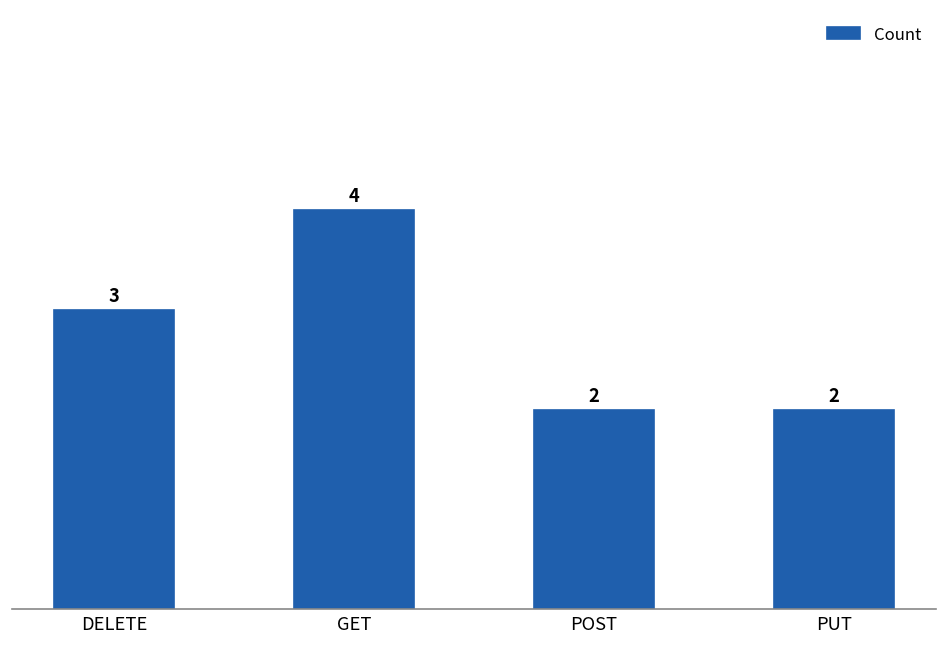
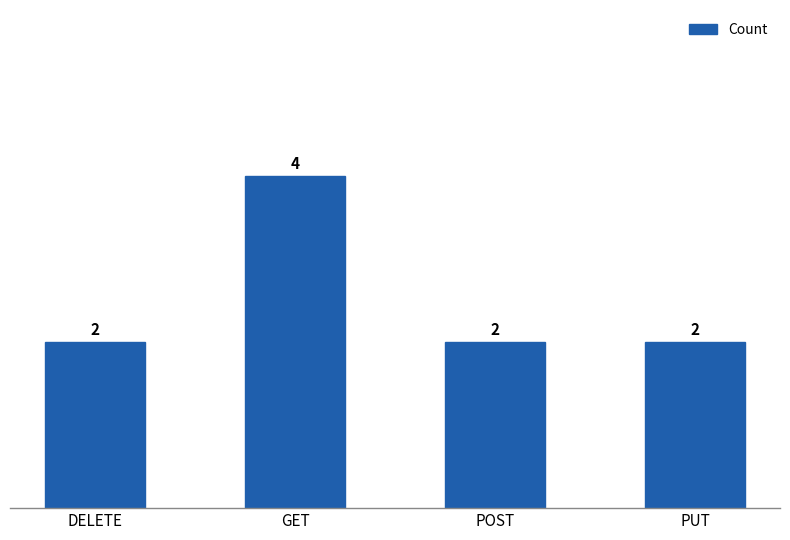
DELETE: 3 -> 2
